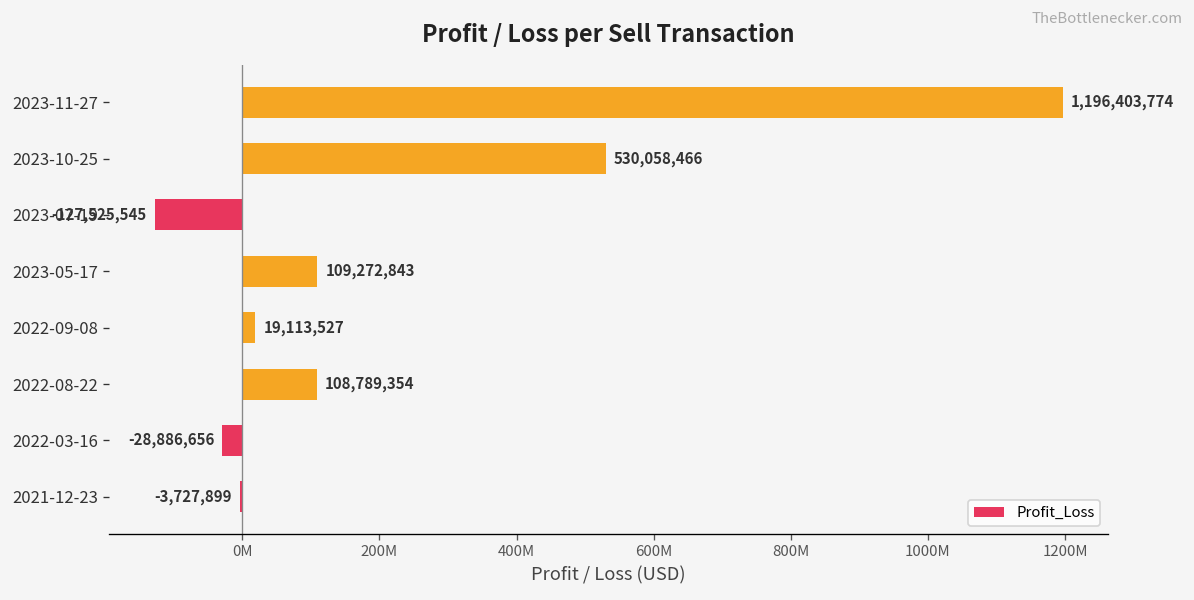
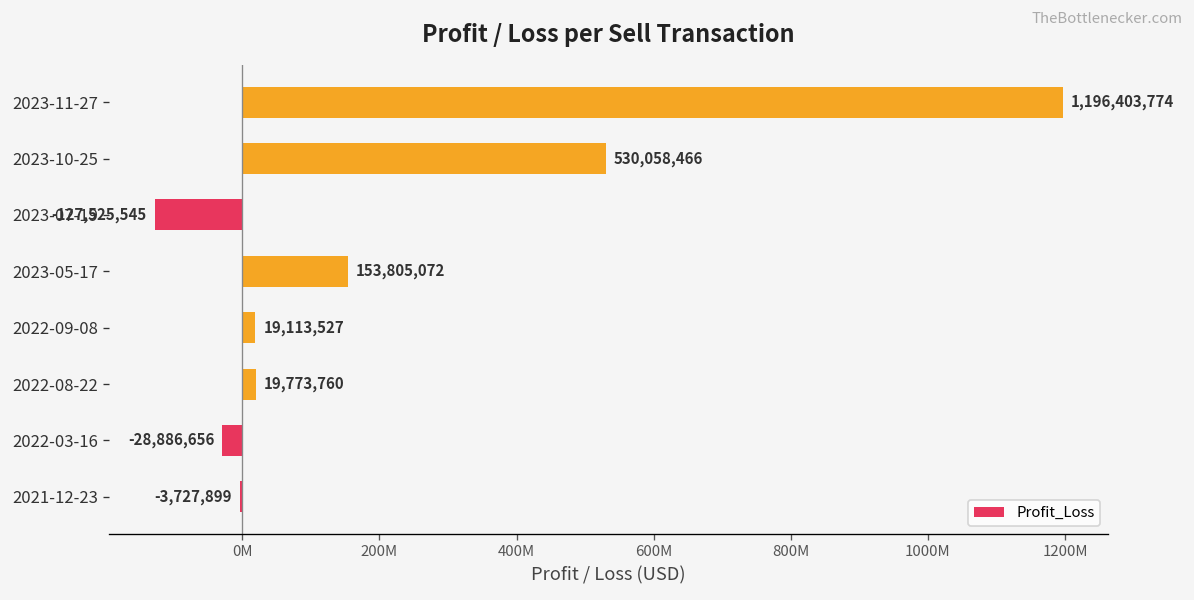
2023-05-17: 109,272,843 -> 153,805,072
2022-08-22: 108,789,354 -> 19,773,760
